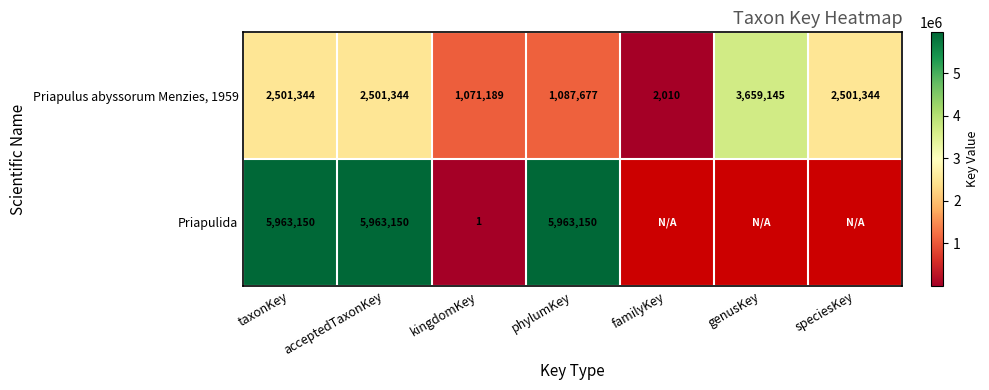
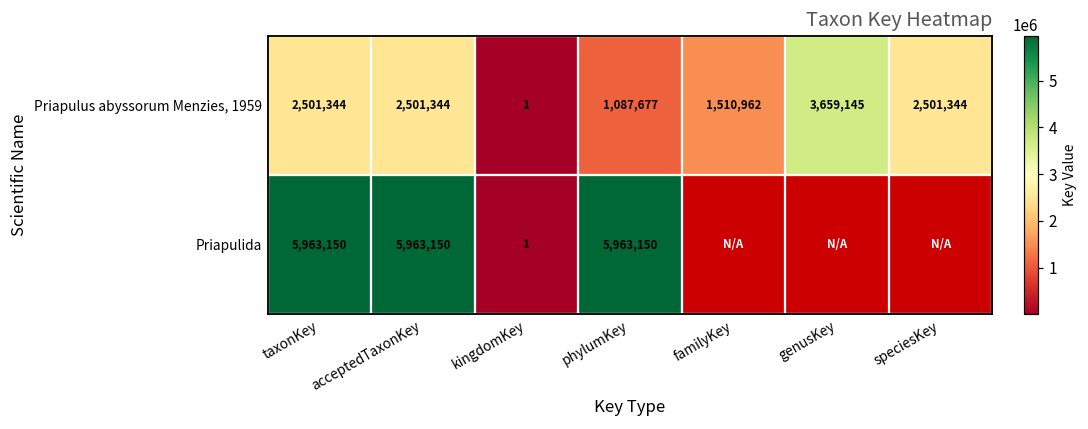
Priapulus abyssorum Menzies, 1959, kingdomKey: 1,071,189 -> 1
Priapulus abyssorum Menzies, 1959, familyKey: 2,010 -> 1,510,962
